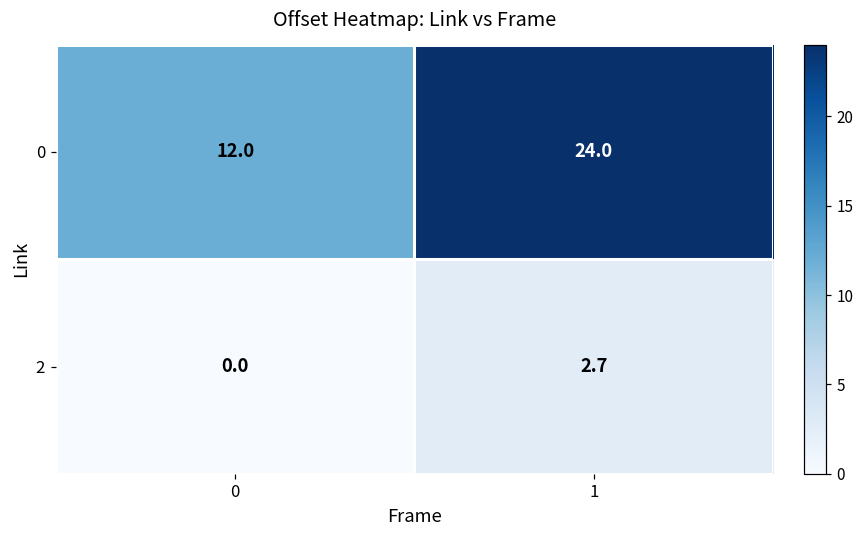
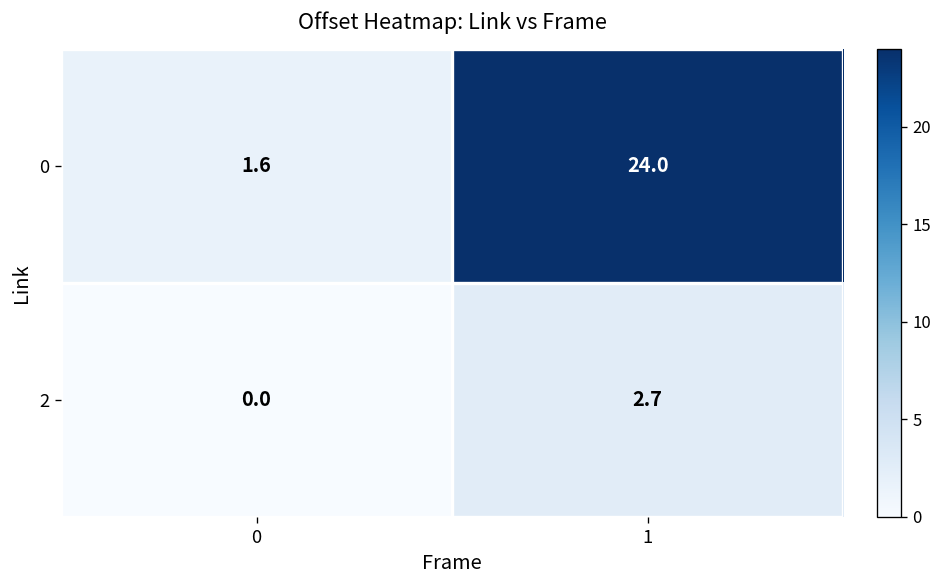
0, 0: 12.0 -> 1.6
